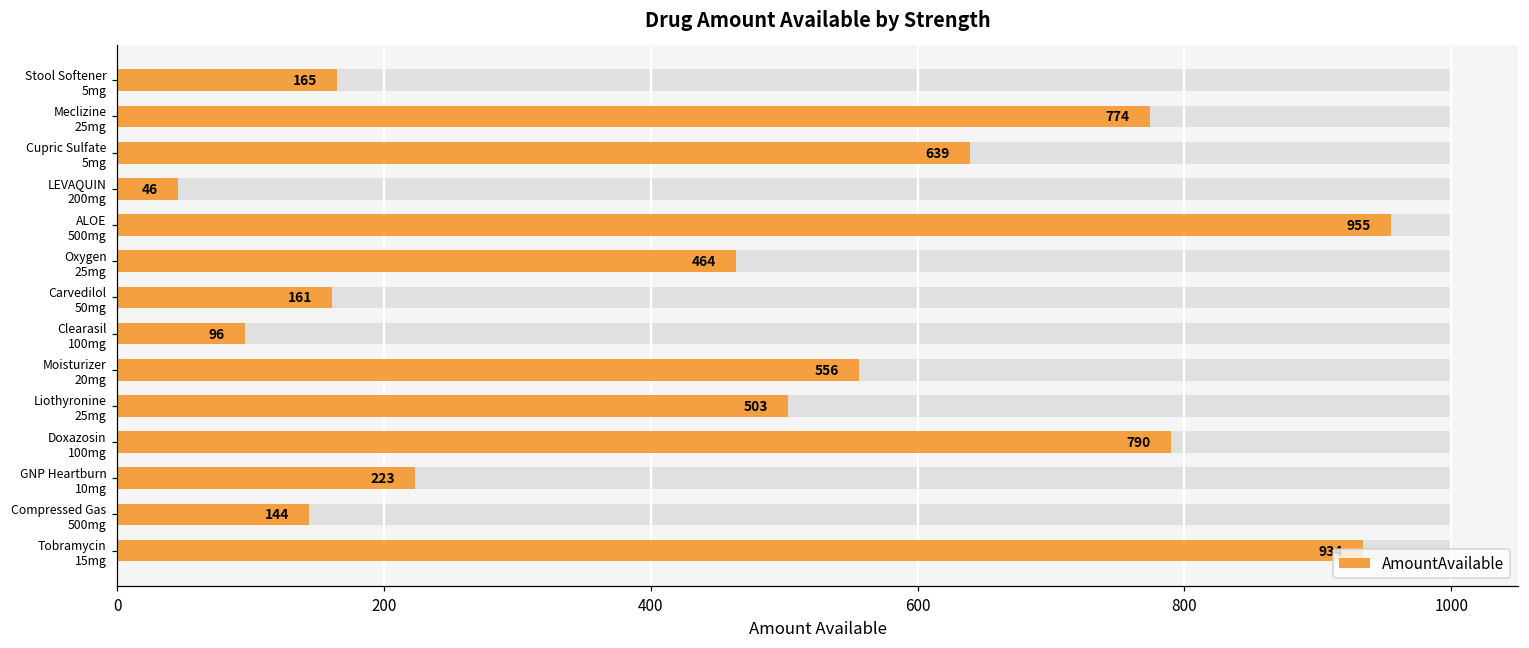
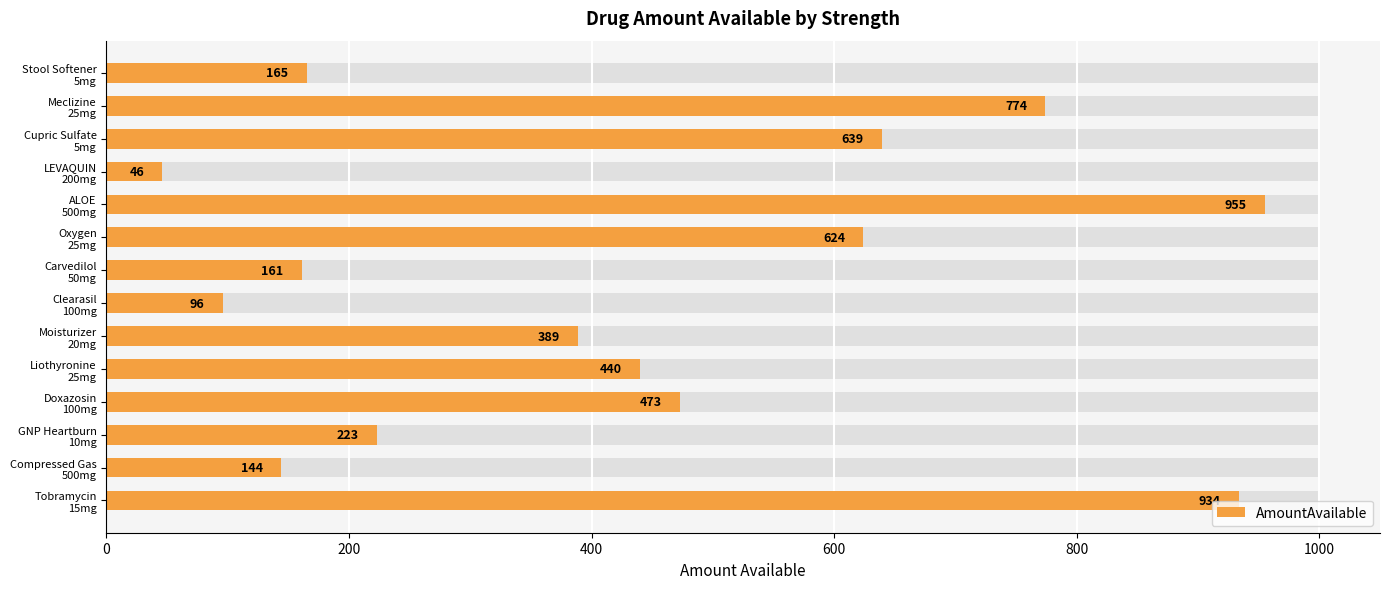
AmountAvailable, Oxygen 25mg: 464 -> 624
AmountAvailable, Moisturizer 20mg: 556 -> 389
AmountAvailable, Liothyronine 25mg: 503 -> 440
AmountAvailable, Doxazosin 100mg: 790 -> 473
